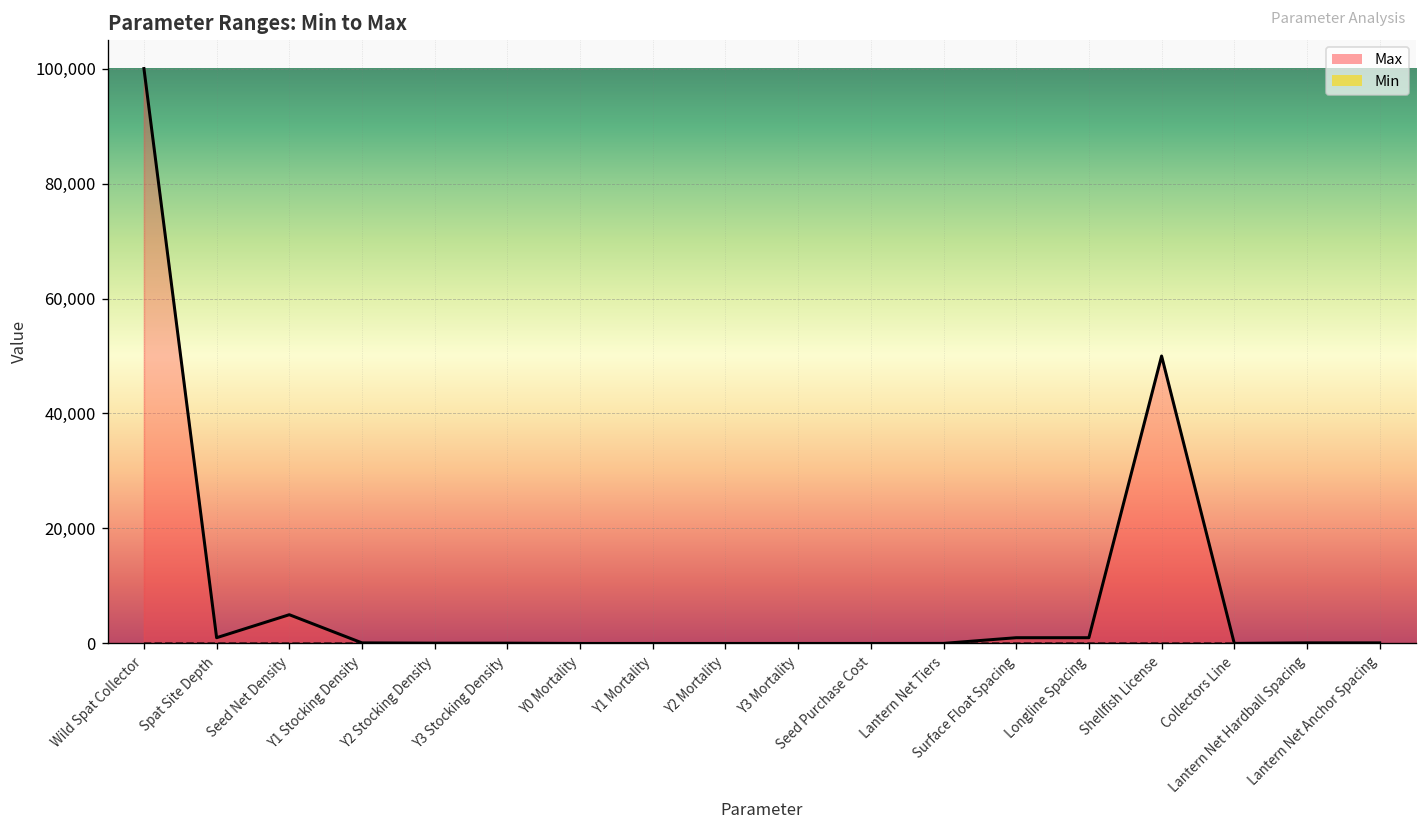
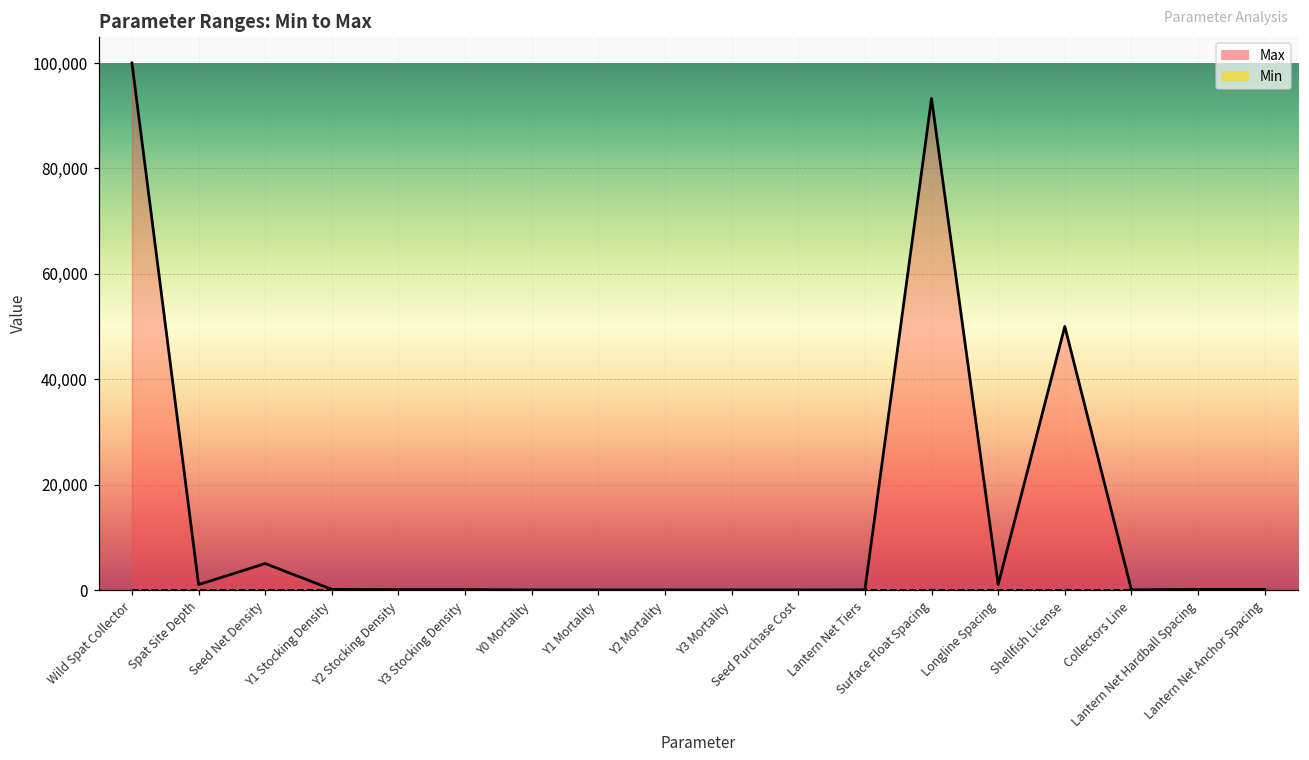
Max, Surface Float Spacing: 1,000 -> 93,000
